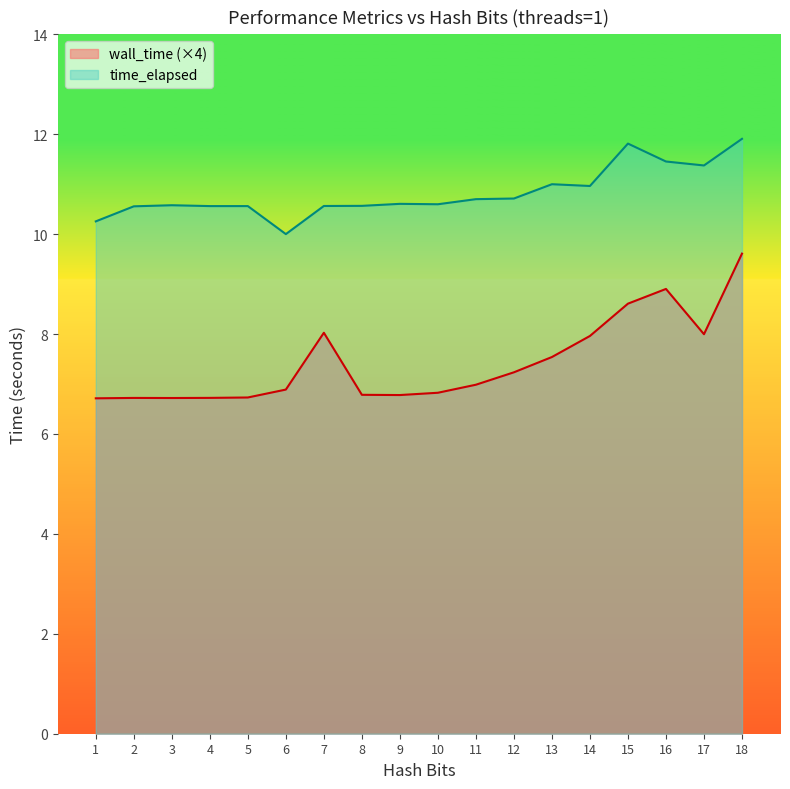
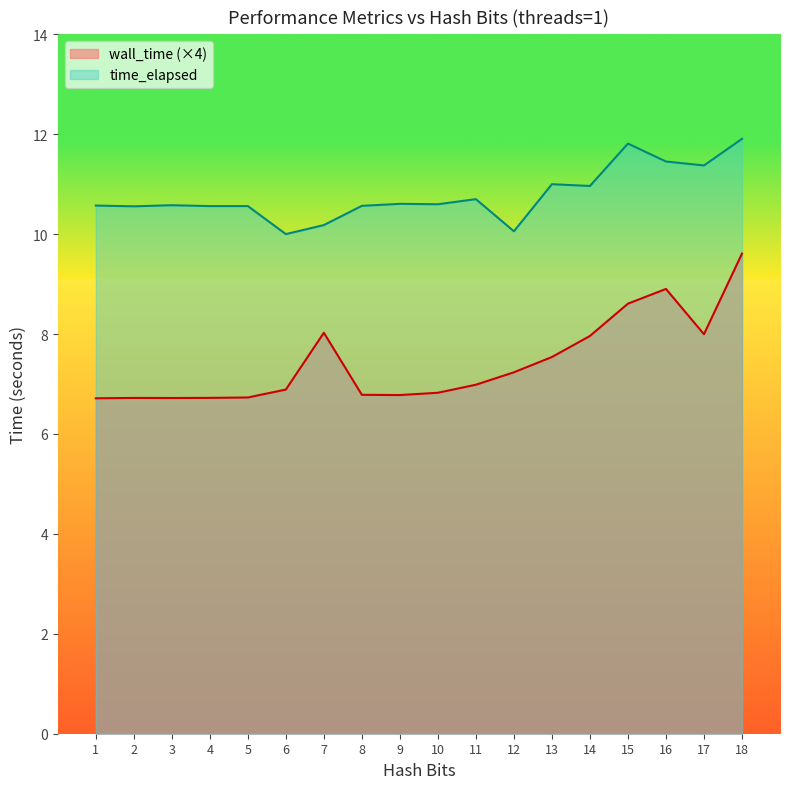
time_elapsed, 1: 10.3 -> 10.6
time_elapsed, 7: 10.6 -> 10.2
time_elapsed, 12: 10.7 -> 10.1
